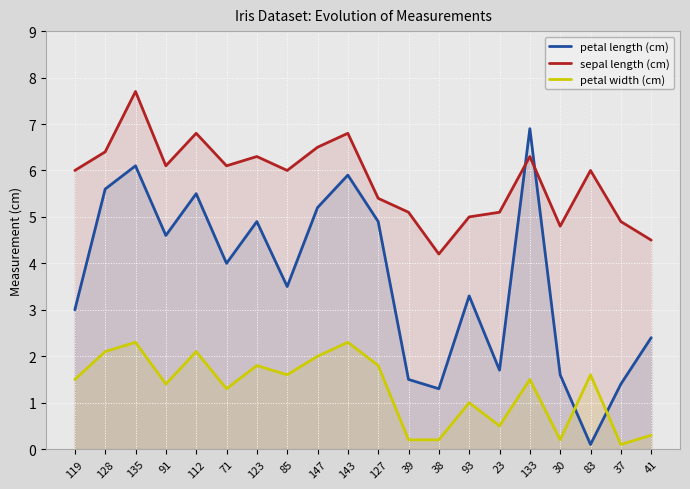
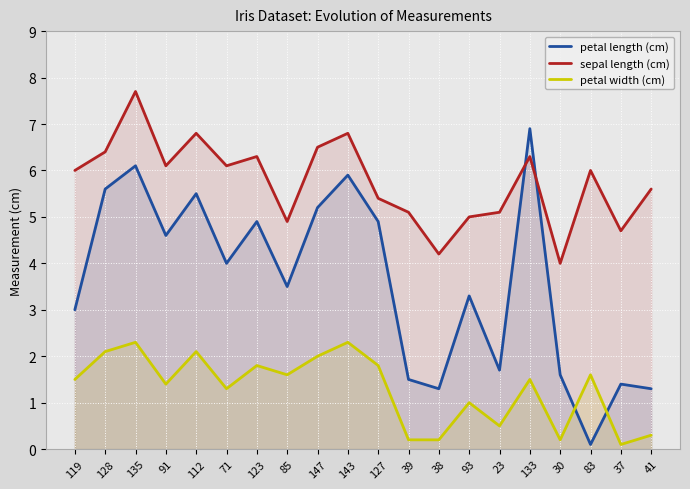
sepal length (cm), 85: 6.0 -> 4.9
sepal length (cm), 30: 4.8 -> 4.0
sepal length (cm), 37: 4.9 -> 4.7
petal length (cm), 41: 2.4 -> 1.3
sepal length (cm), 41: 4.5 -> 5.6
